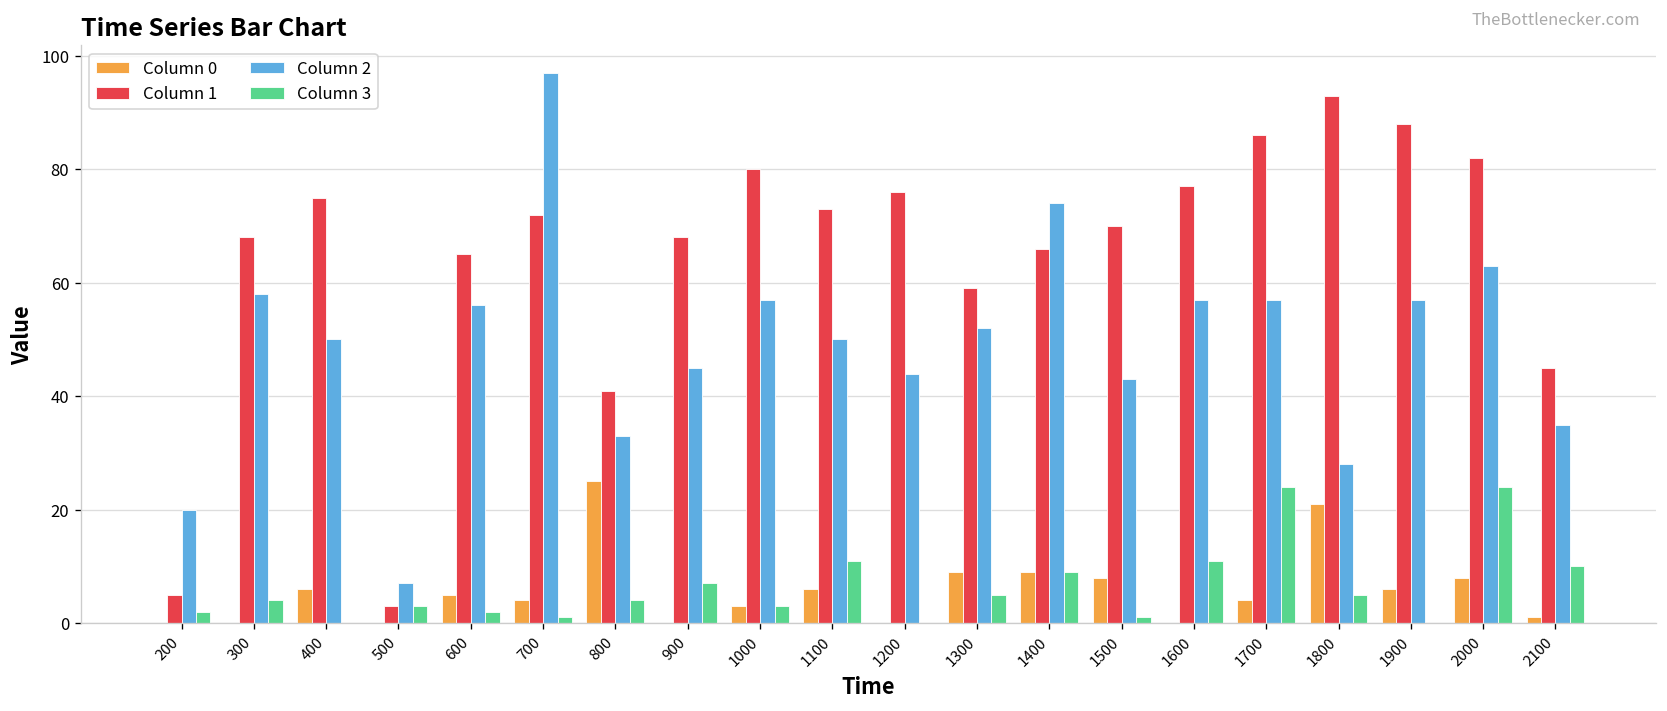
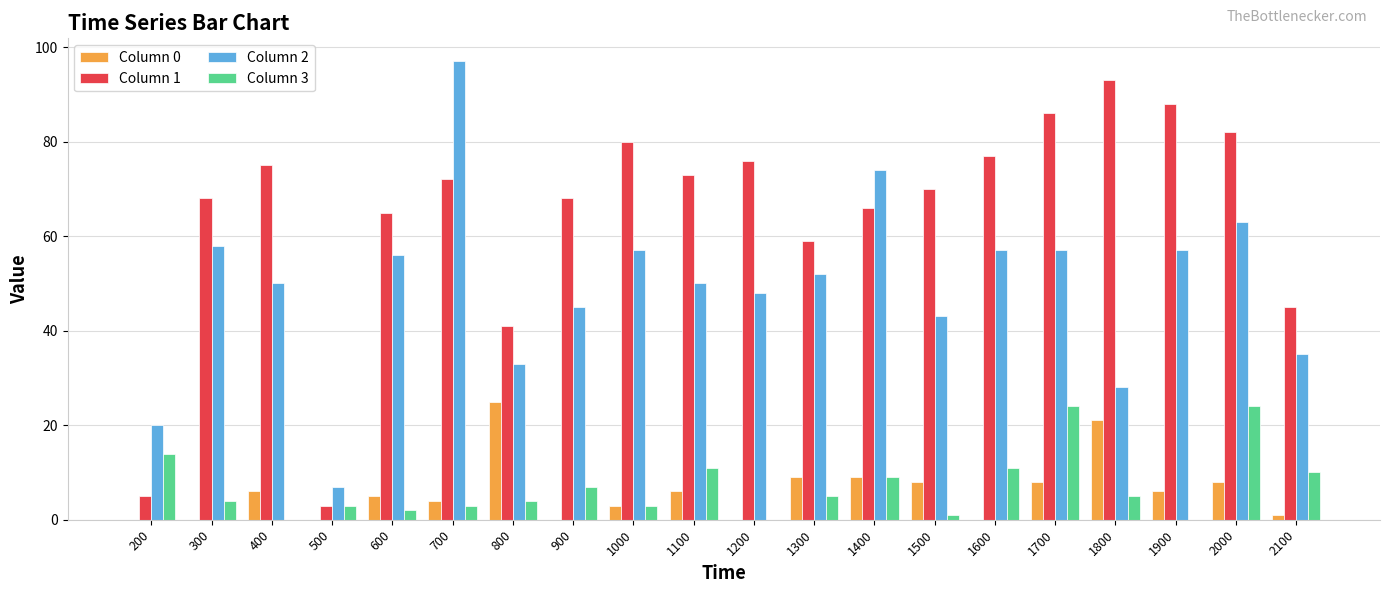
Column 3, 200: 2 -> 14
Column 3, 700: 1 -> 3
Column 2, 1200: 44 -> 48
Column 0, 1700: 4 -> 8
